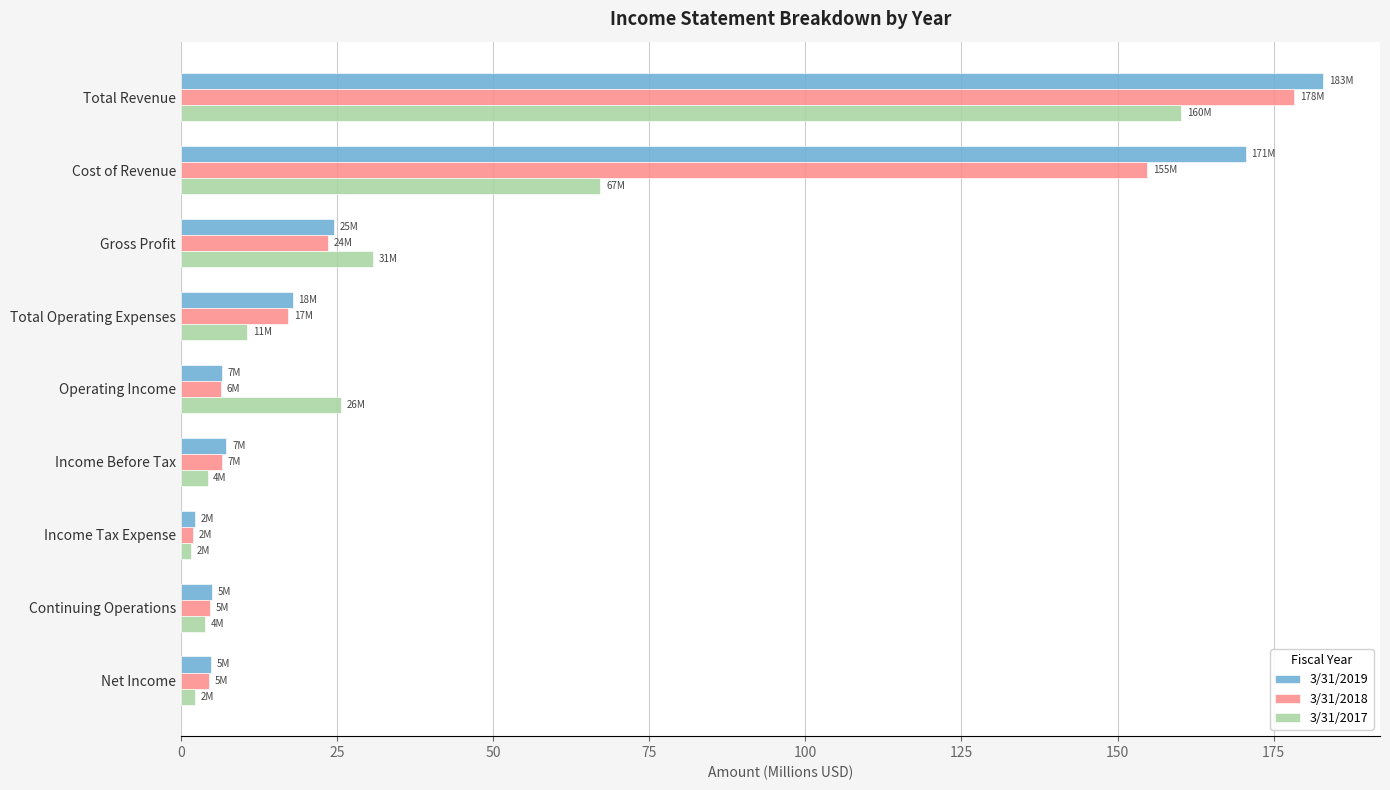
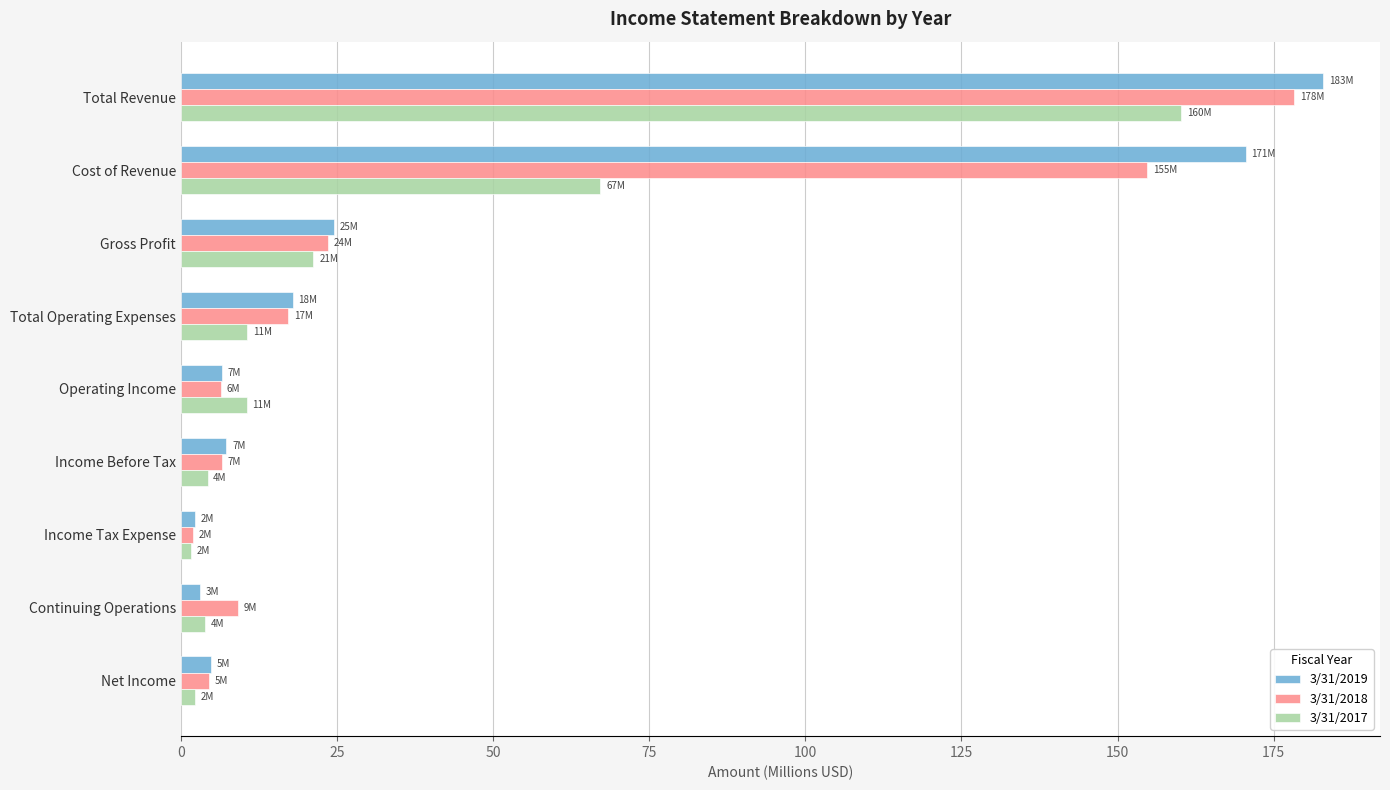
3/31/2017, Gross Profit: 31M -> 21M
3/31/2017, Operating Income: 26M -> 11M
3/31/2019, Continuing Operations: 5M -> 3M
3/31/2018, Continuing Operations: 5M -> 9M
